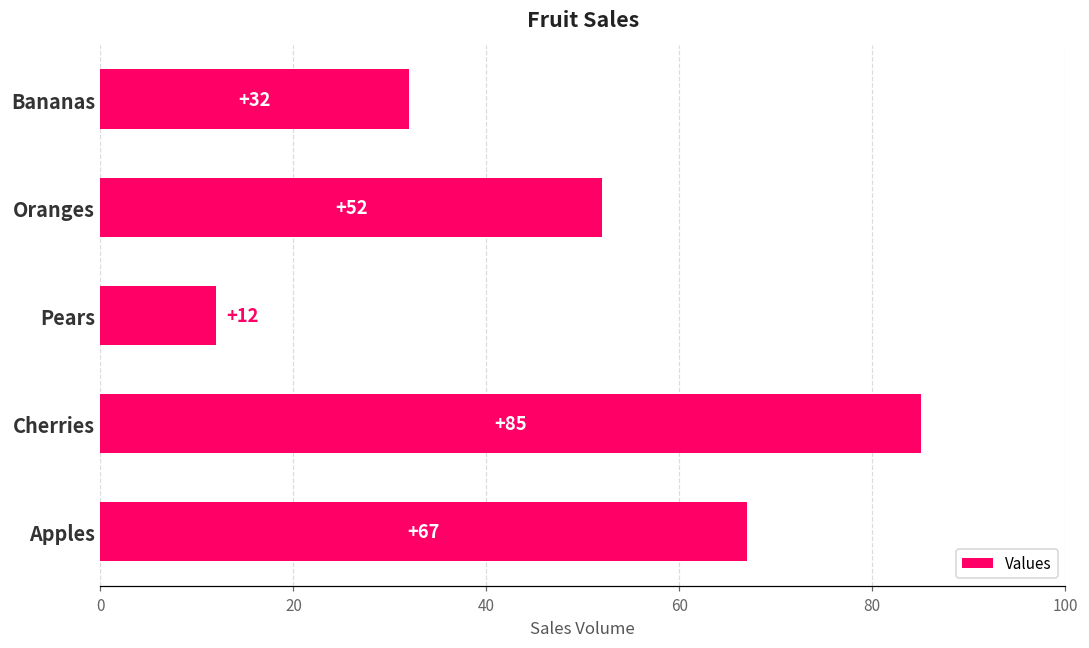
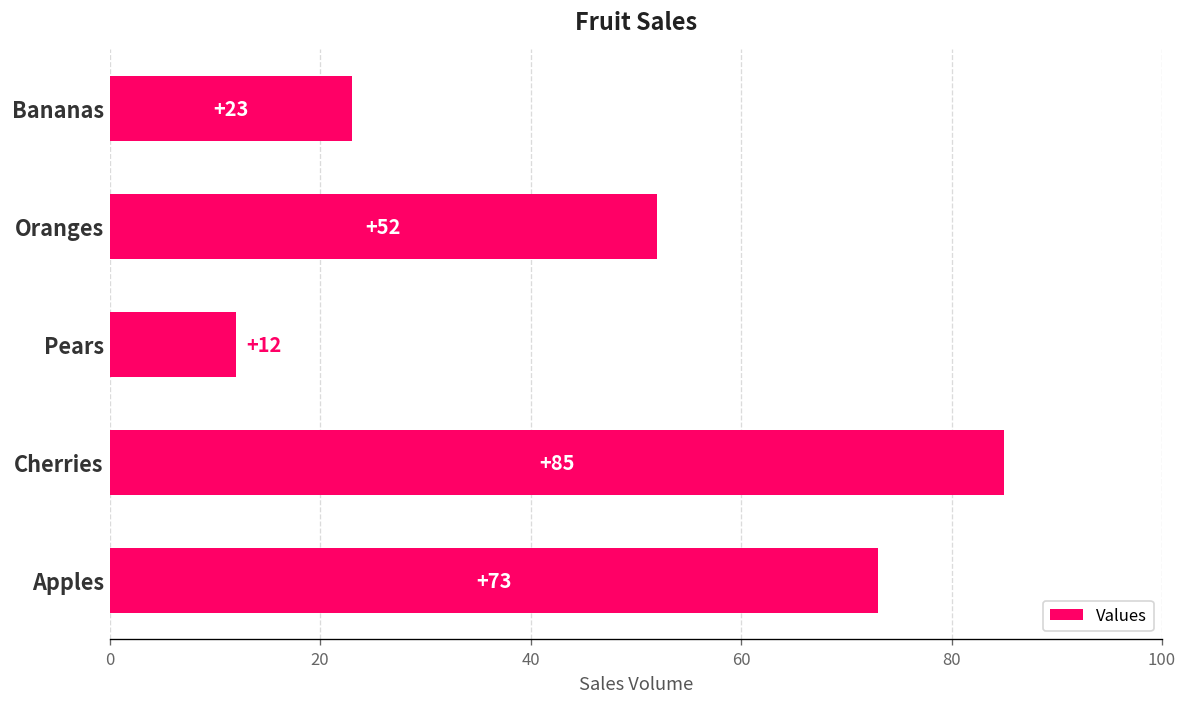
Bananas: +32 -> +23
Apples: +67 -> +73
